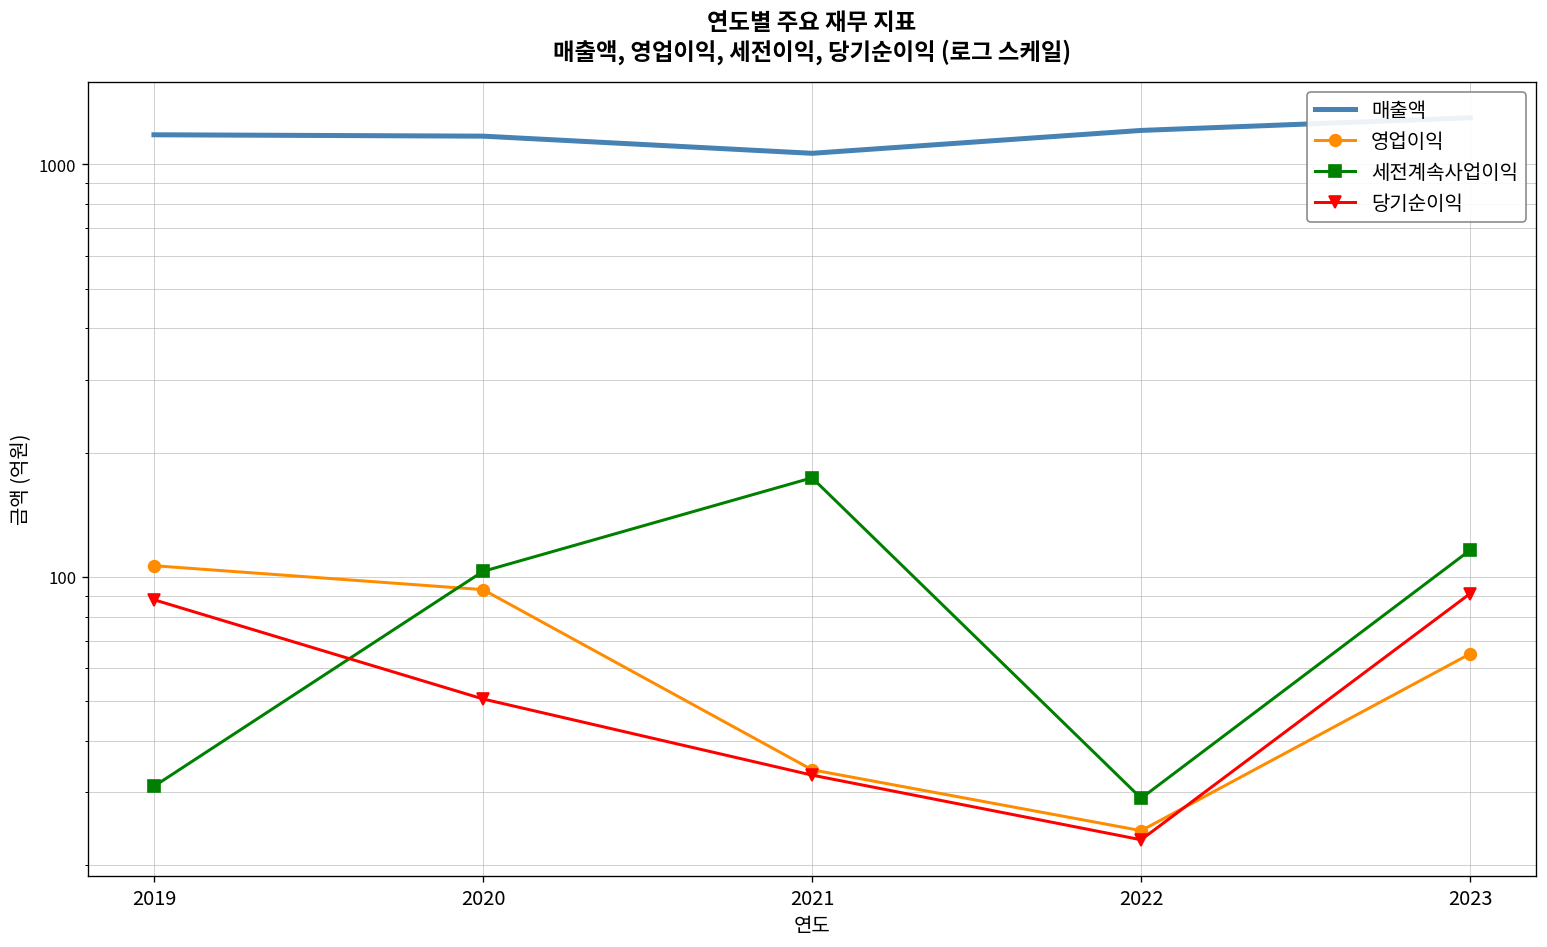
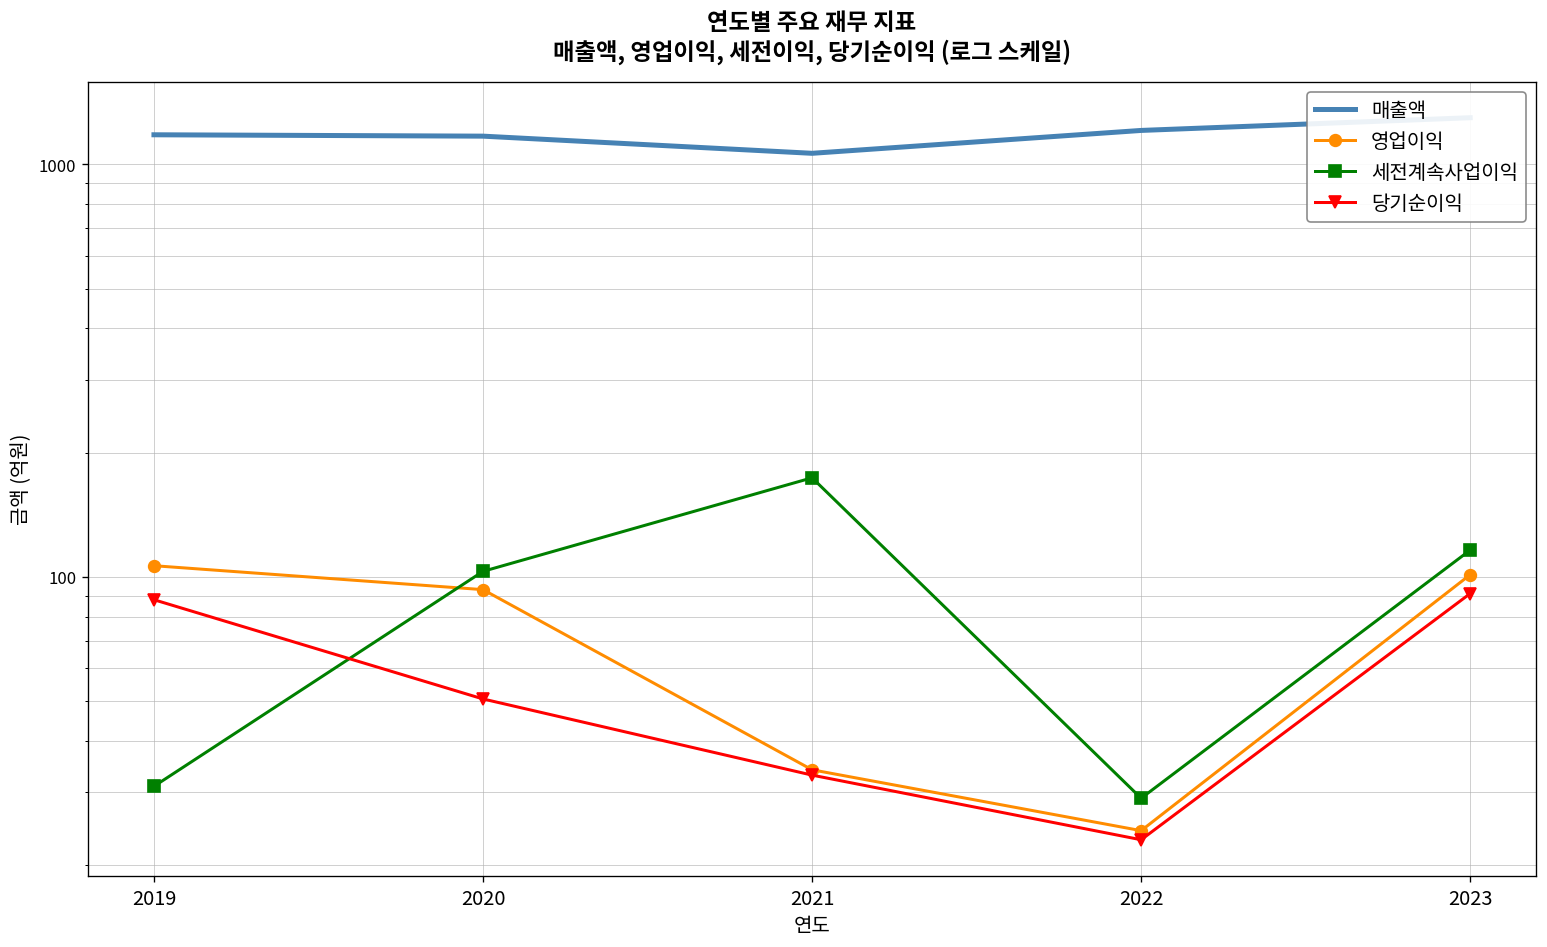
영업이익, 2023: 65 -> 101
